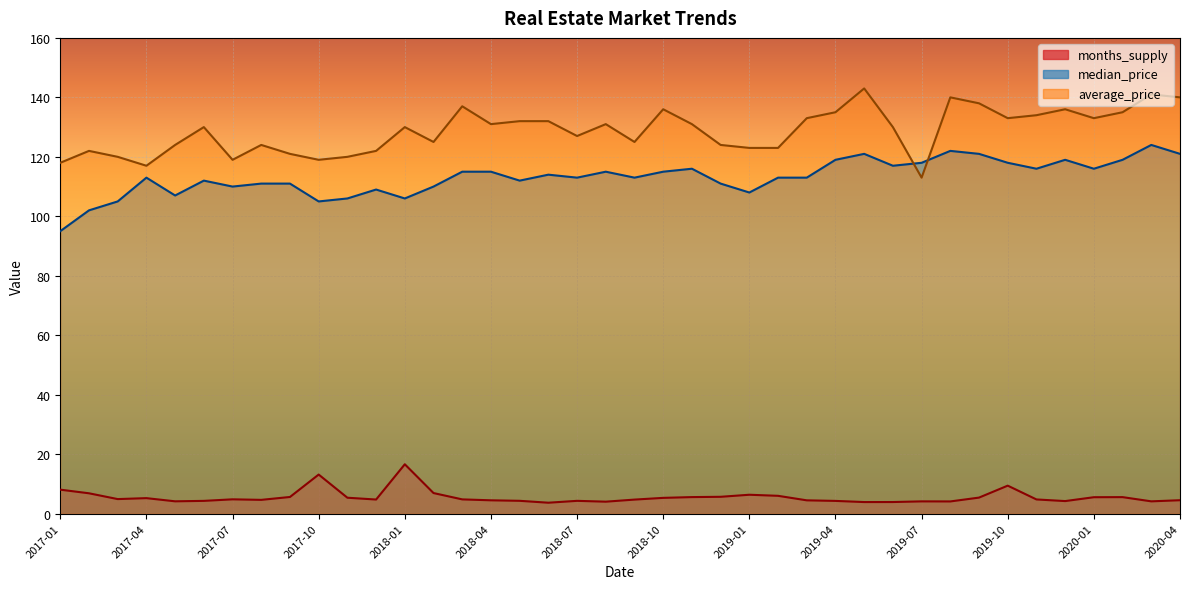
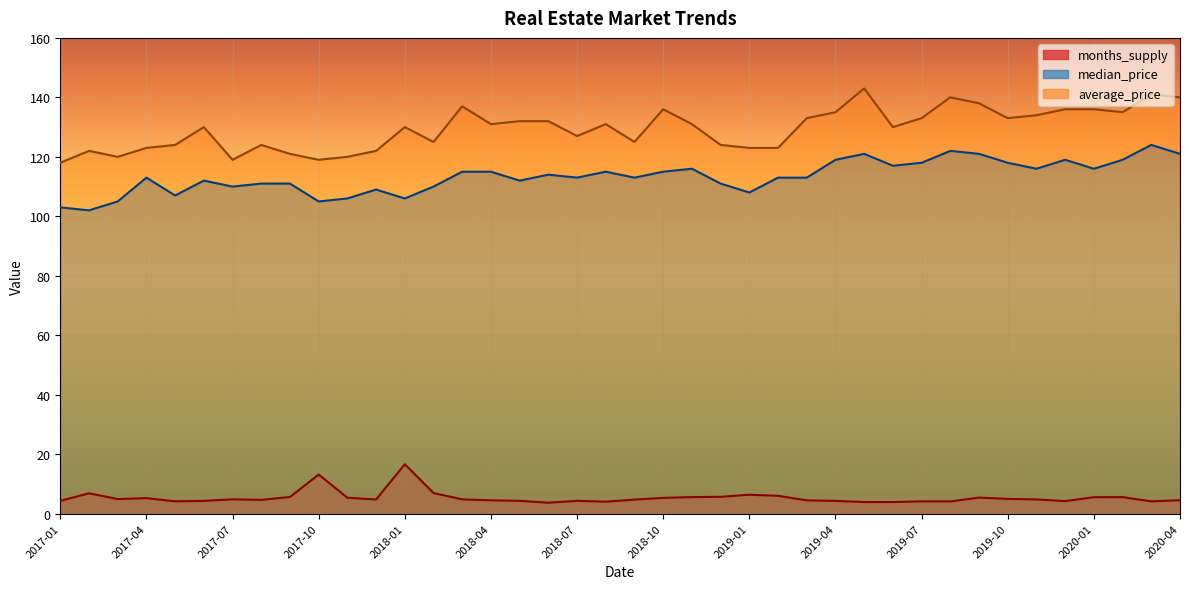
months_supply, 2017-01: 8 -> 4
median_price, 2017-01: 95 -> 103
average_price, 2017-04: 117 -> 123
average_price, 2019-07: 113 -> 133
months_supply, 2019-10: 9 -> 5
average_price, 2020-01: 133 -> 136
